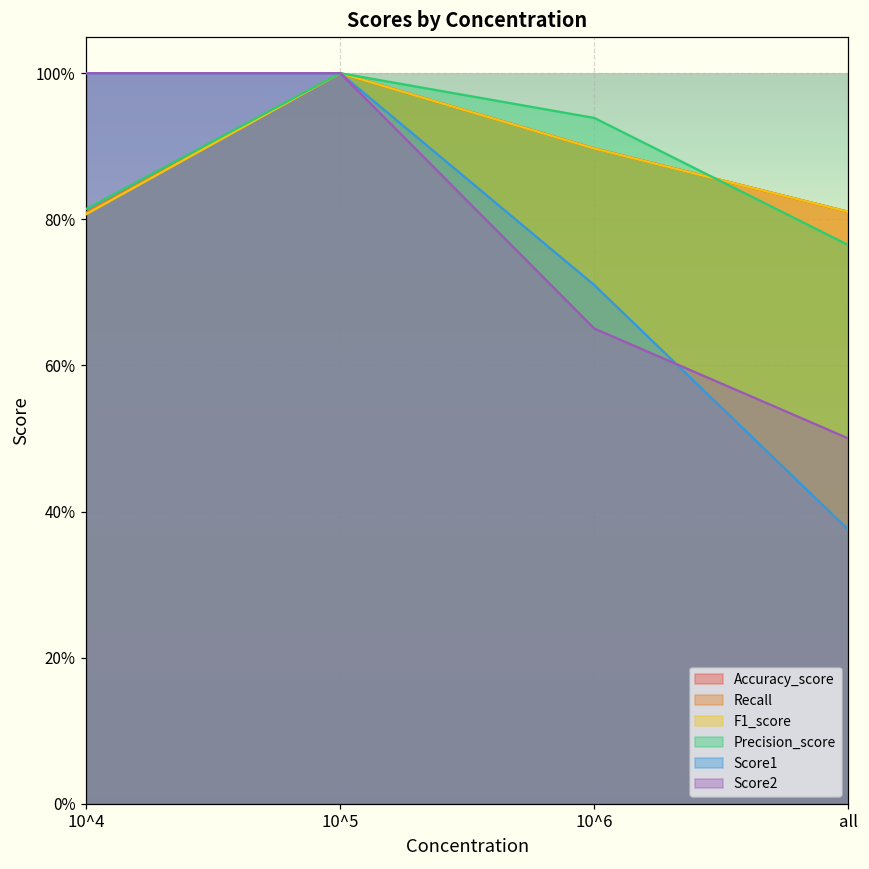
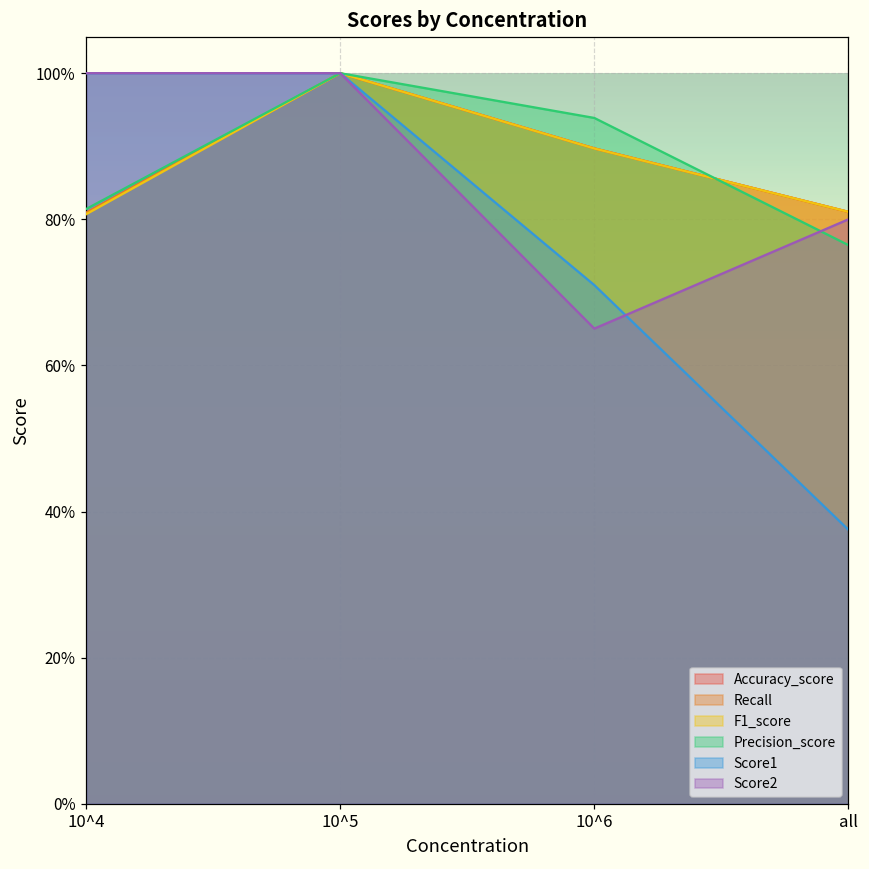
Score2, all: 50% -> 80%
